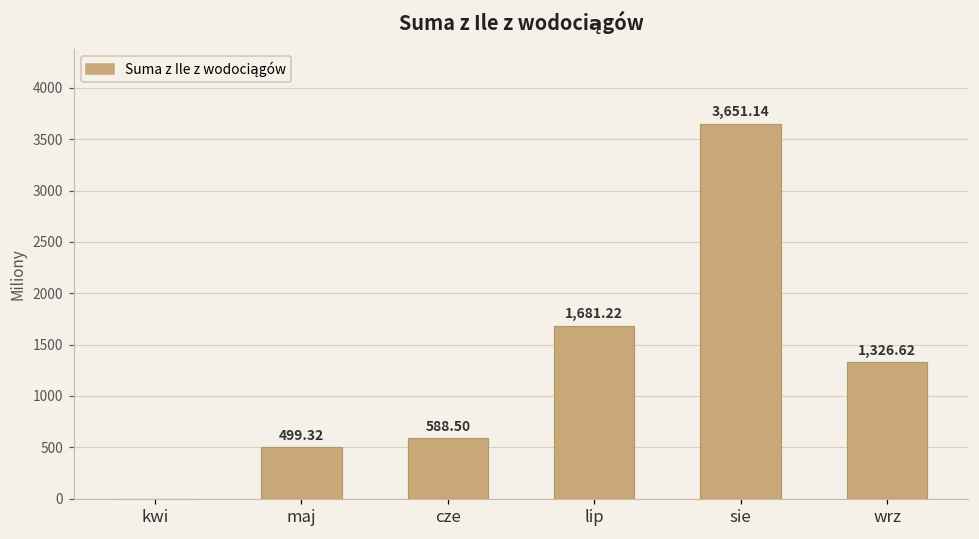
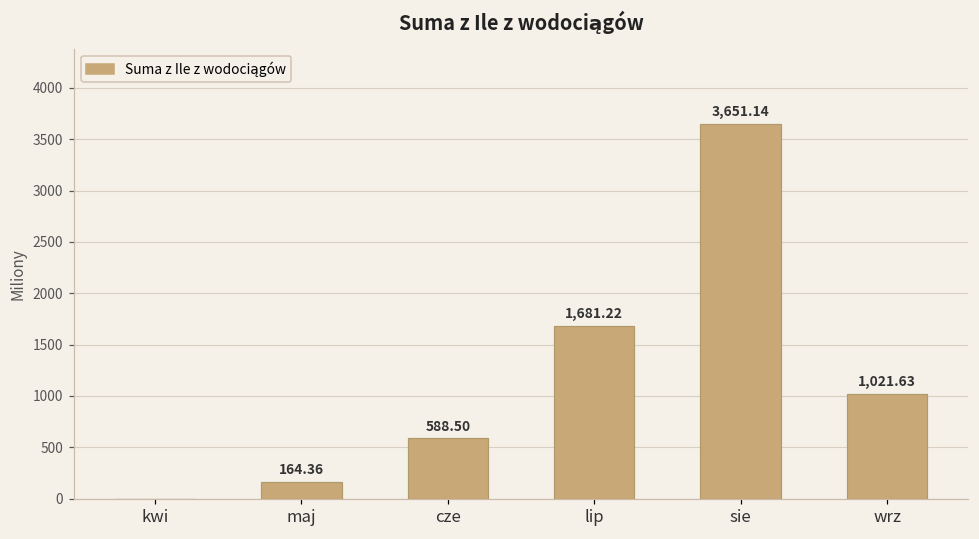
maj: 499.32 -> 164.36
wrz: 1,326.62 -> 1,021.63
